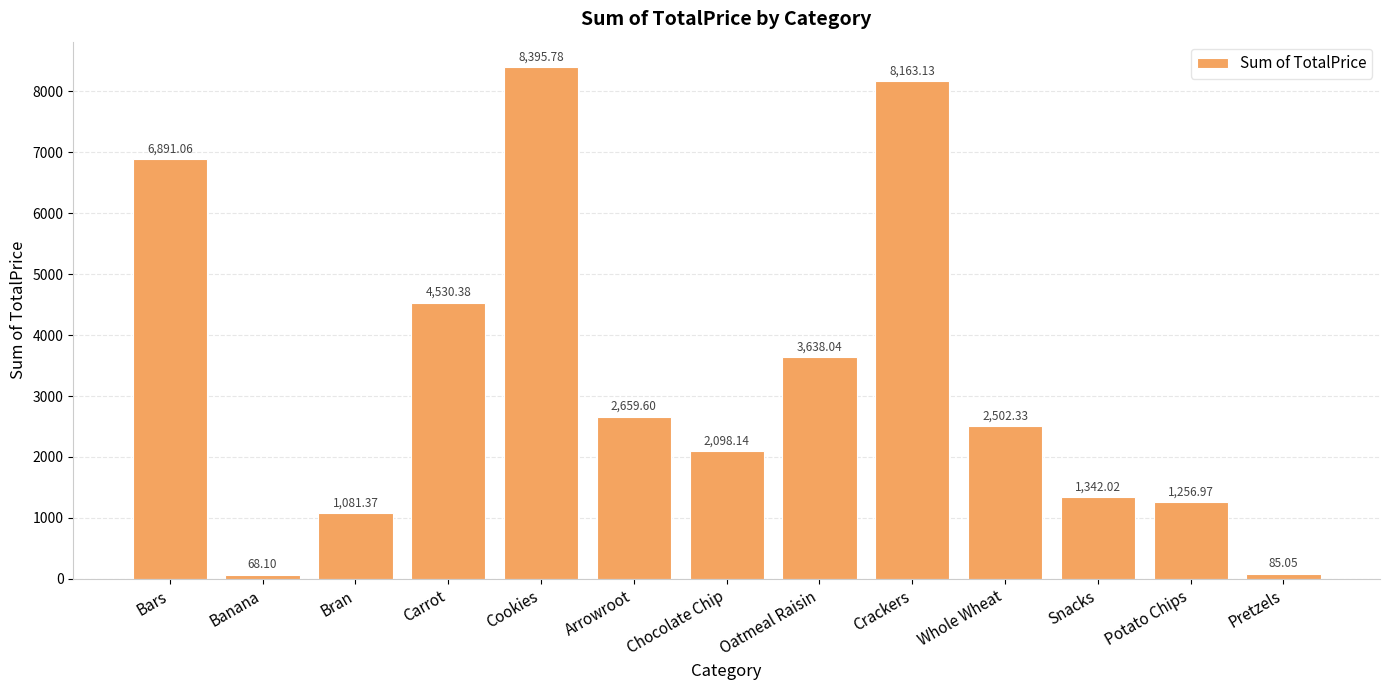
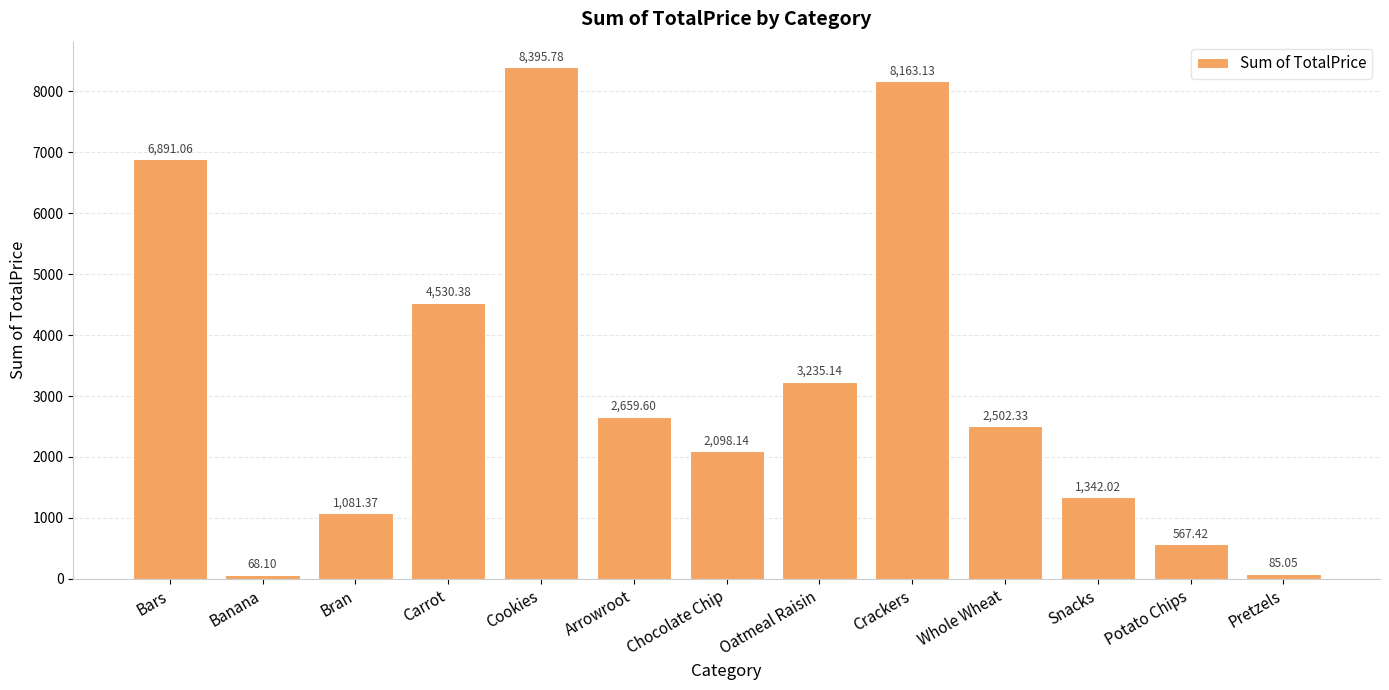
Oatmeal Raisin: 3,638.04 -> 3,235.14
Potato Chips: 1,256.97 -> 567.42
